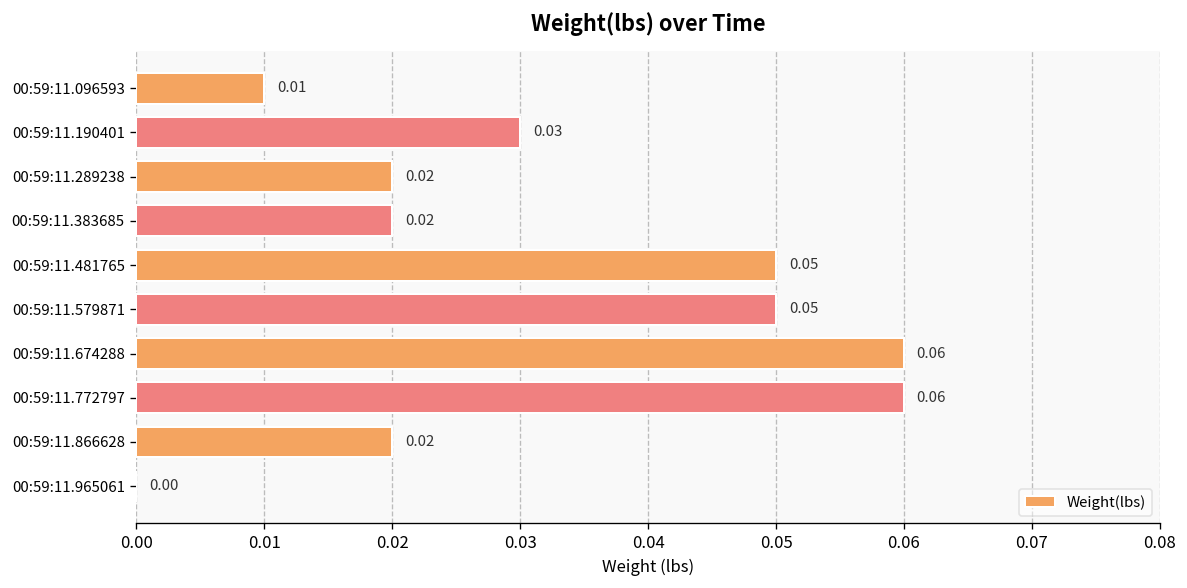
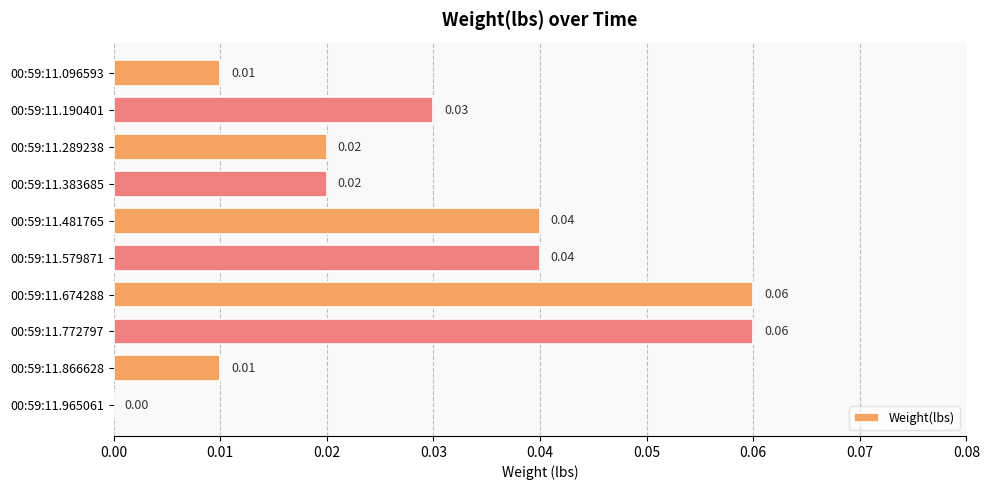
00:59:11.481765: 0.05 -> 0.04
00:59:11.579871: 0.05 -> 0.04
00:59:11.866628: 0.02 -> 0.01
